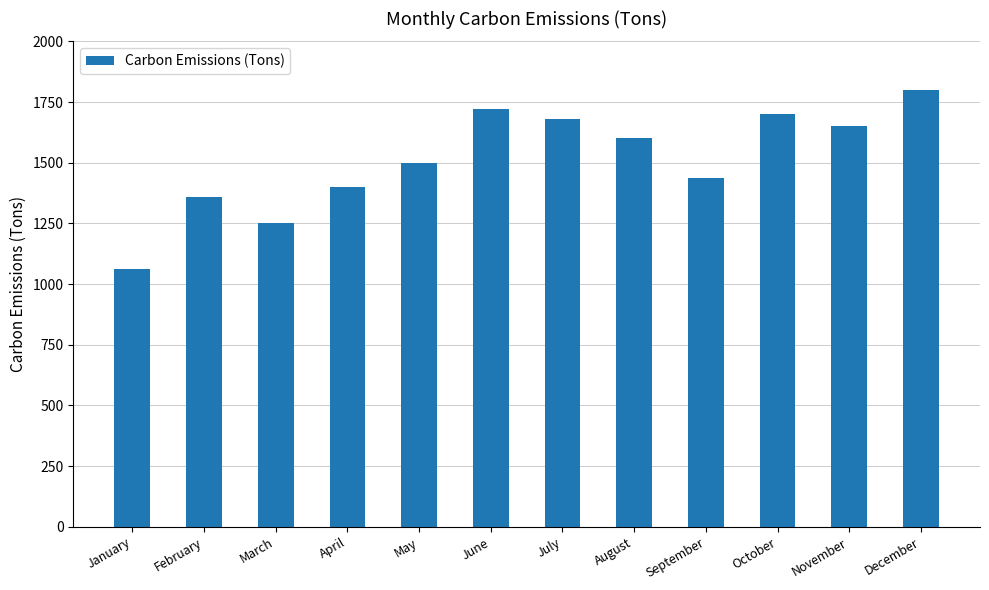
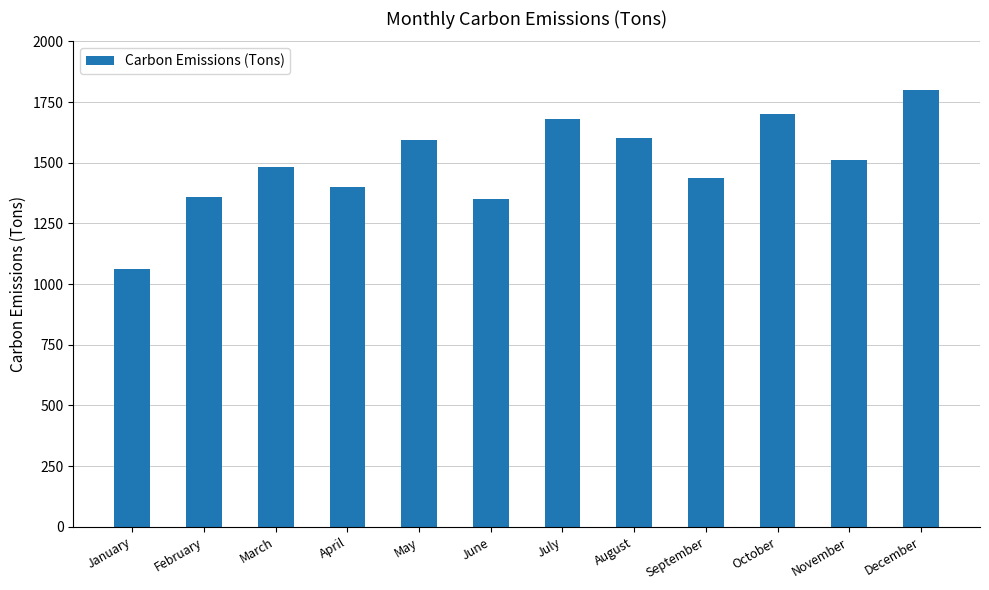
March: 1250 -> 1480
May: 1500 -> 1600
June: 1720 -> 1350
November: 1650 -> 1510
